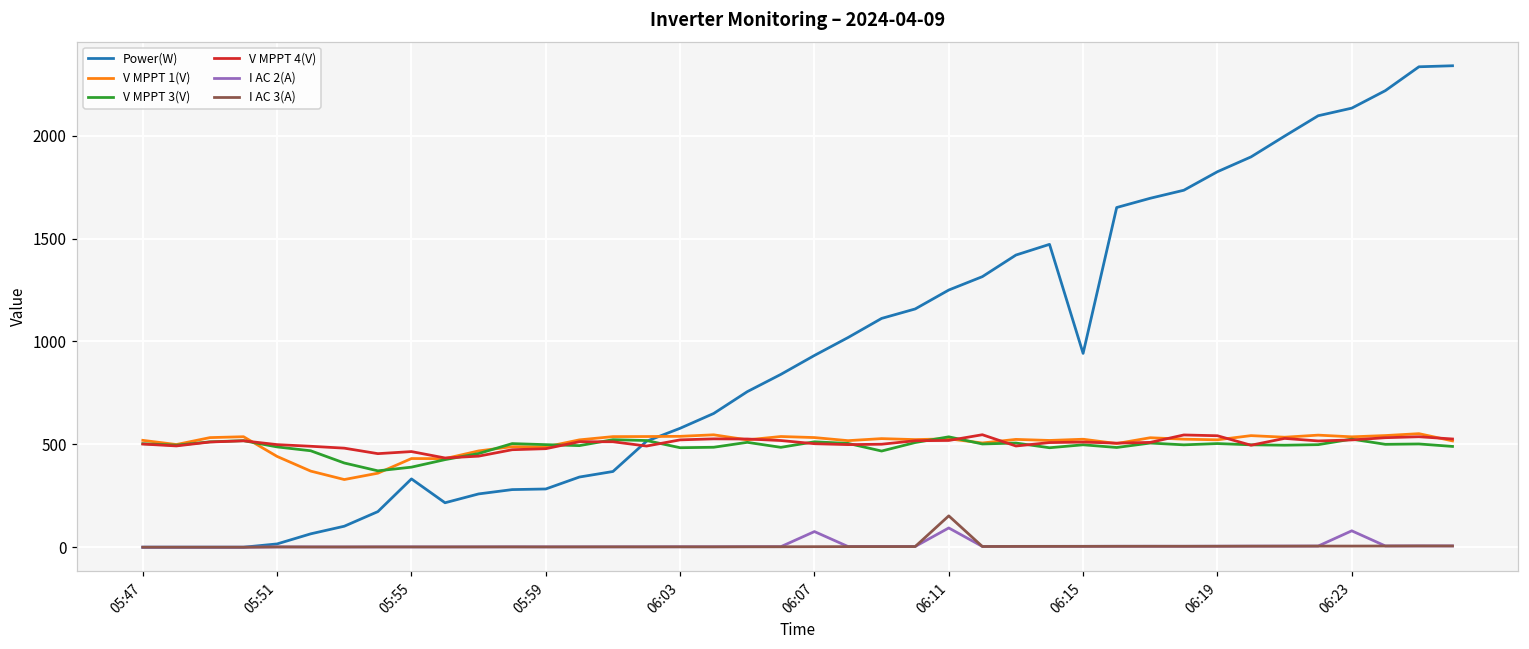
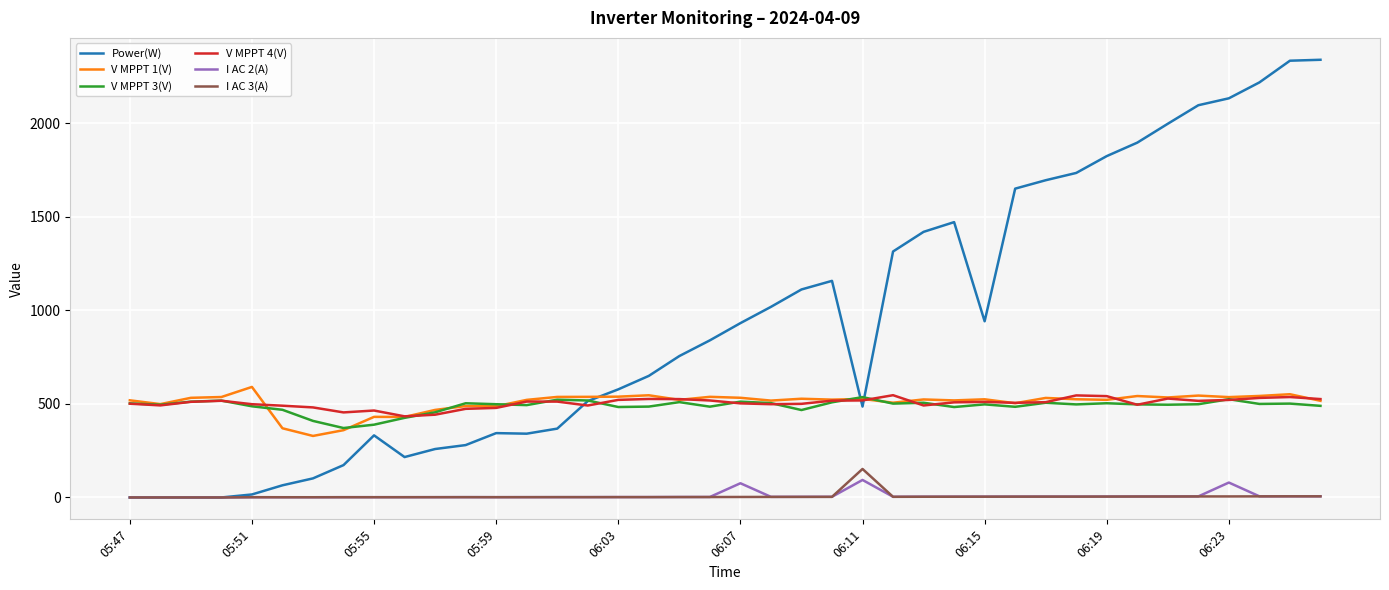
V MPPT 1(V), 05:51: 440 -> 590
Power(W), 05:59: 280 -> 340
Power(W), 06:11: 1250 -> 490
